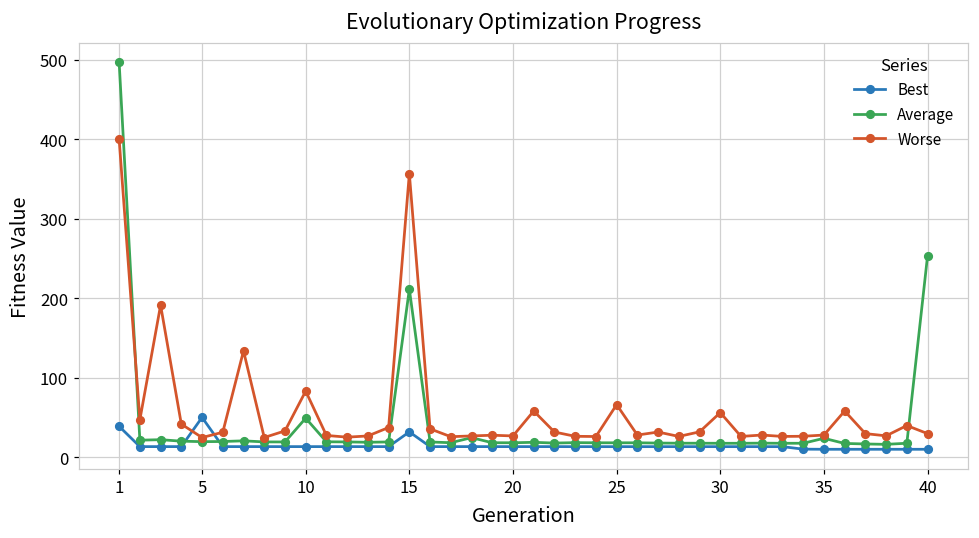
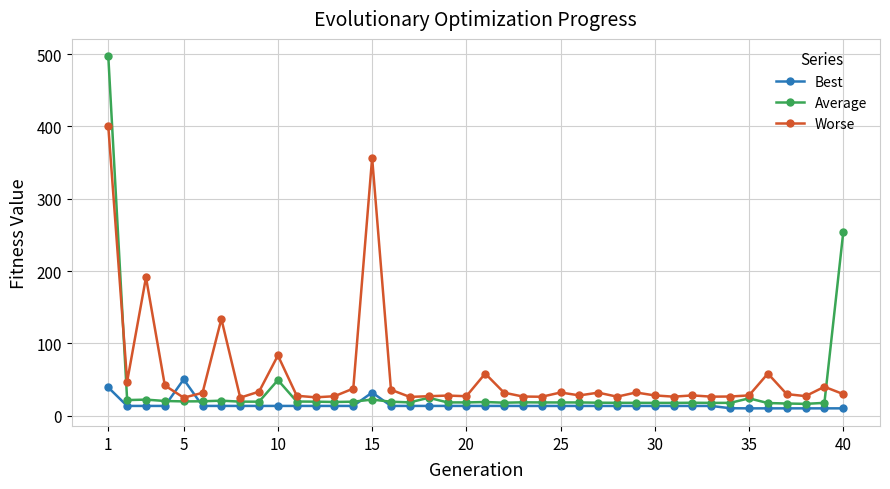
Average, 15: 210 -> 20
Worse, 25: 70 -> 30
Worse, 30: 60 -> 30
